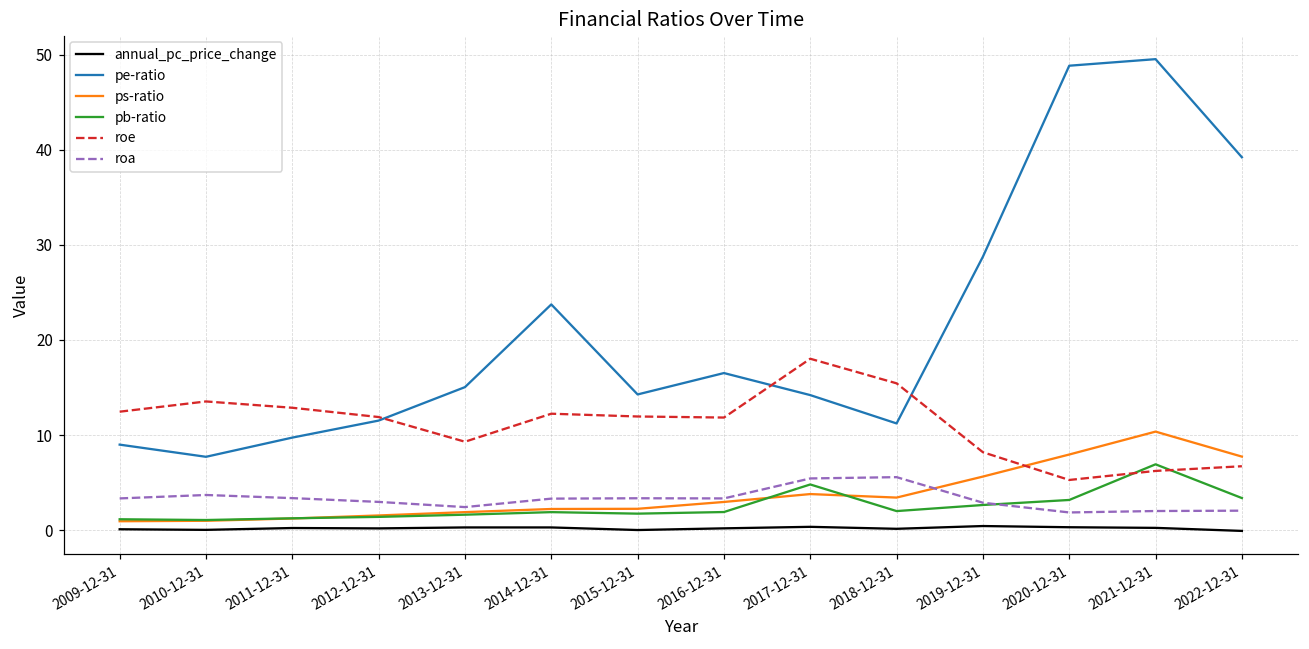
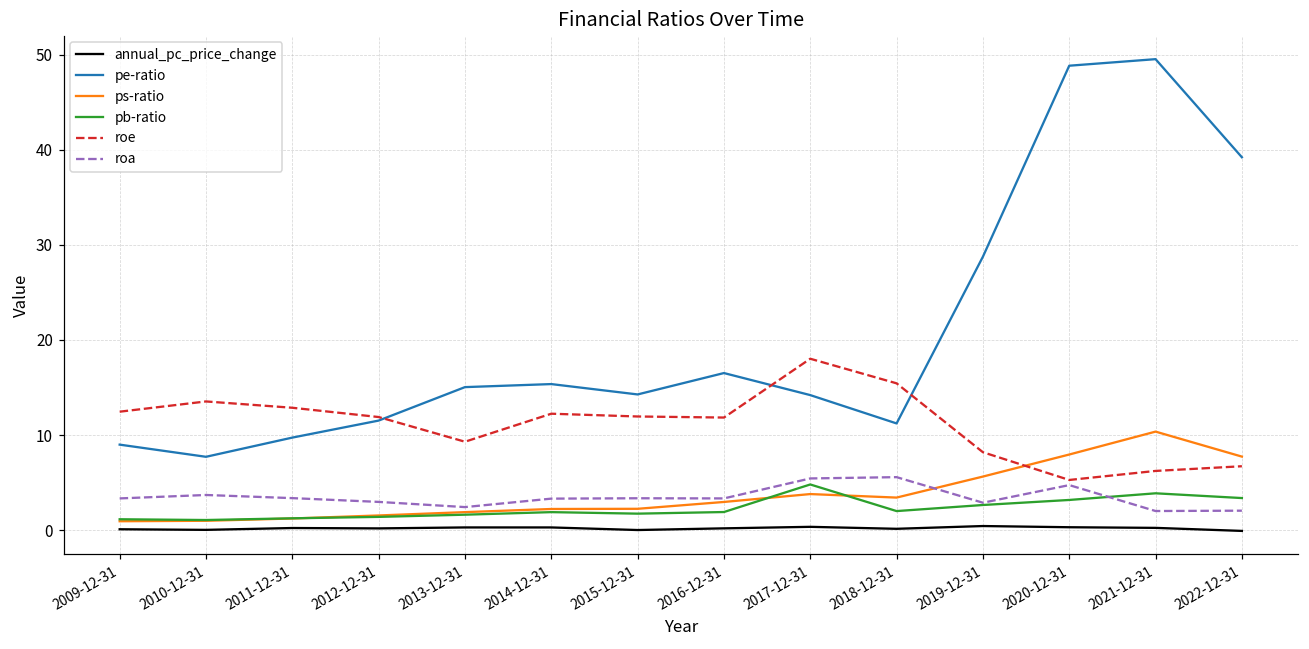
pe-ratio, 2014-12-31: 24 -> 15
roa, 2020-12-31: 2 -> 5
pb-ratio, 2021-12-31: 7 -> 4
